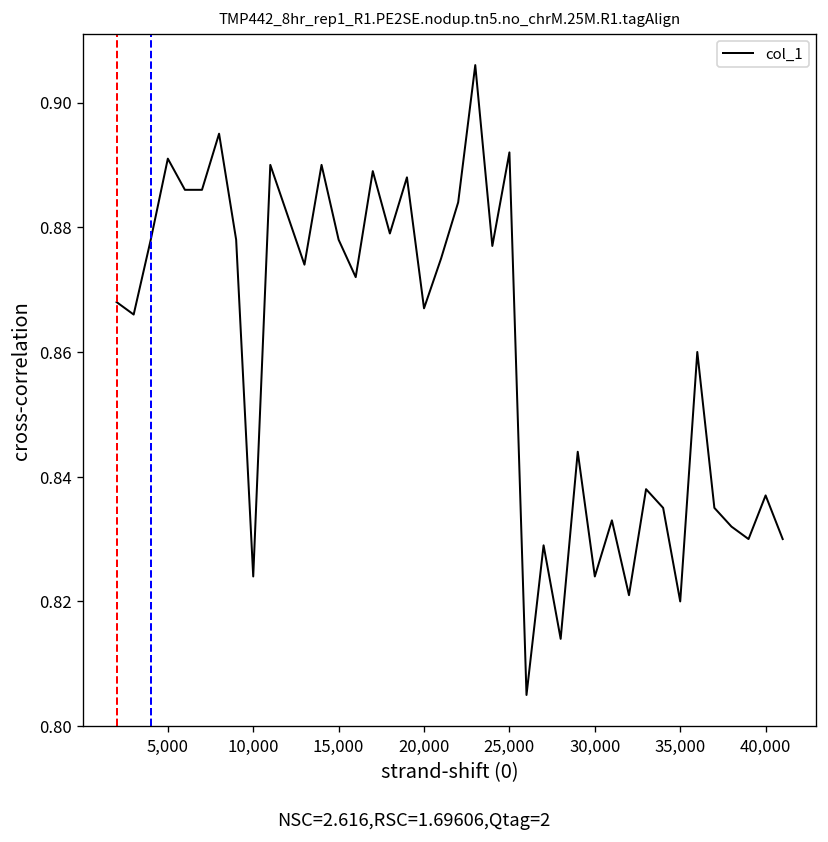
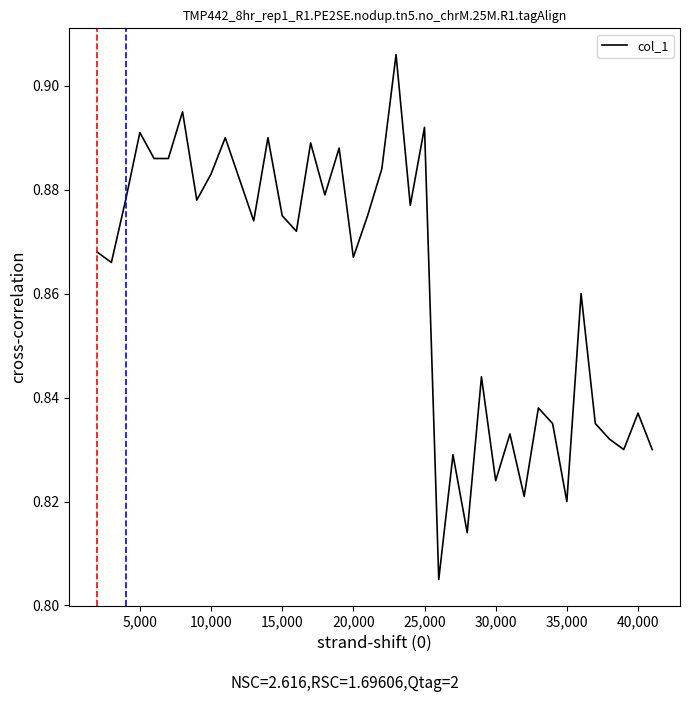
10,000: 0.824 -> 0.883
15,000: 0.878 -> 0.875
